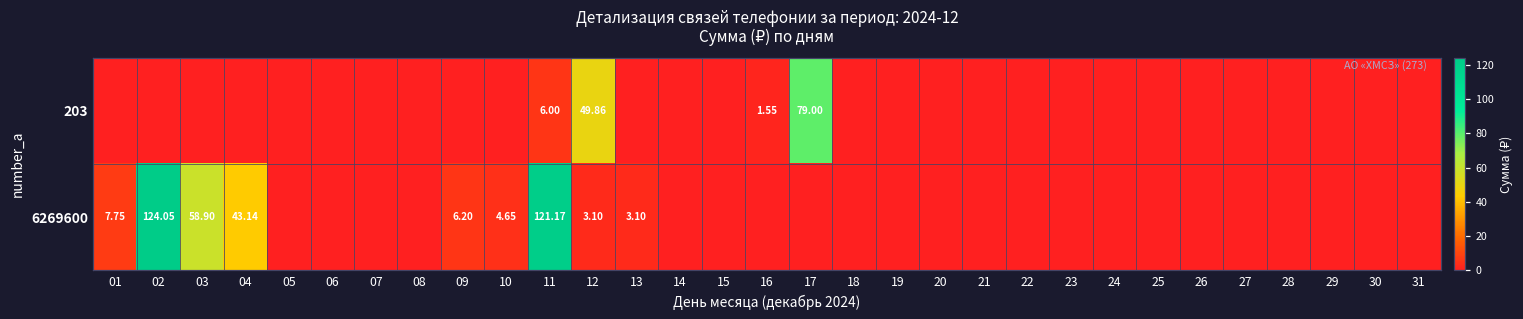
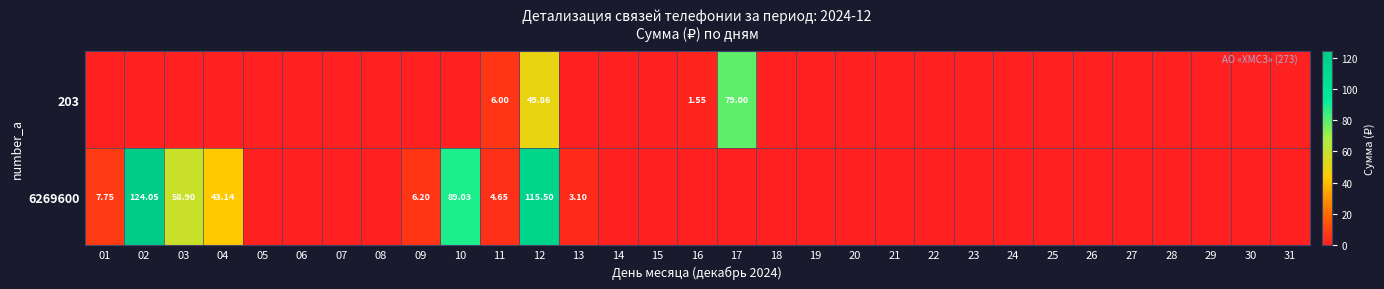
6269600, 10: 4.65 -> 89.03
6269600, 11: 121.17 -> 4.65
6269600, 12: 3.10 -> 115.50
